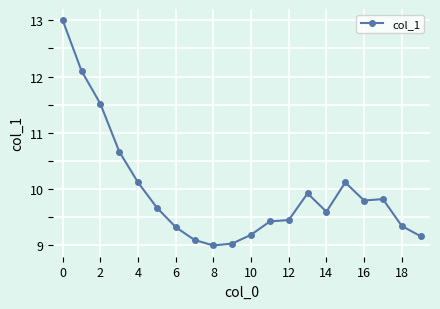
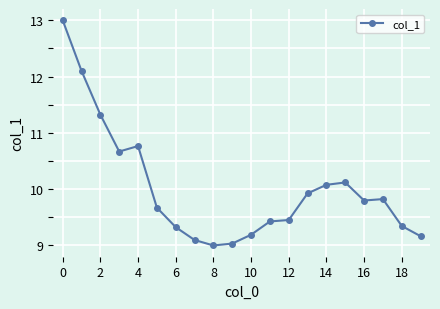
2: 11.5 -> 11.3
4: 10.1 -> 10.8
14: 9.6 -> 10.1
